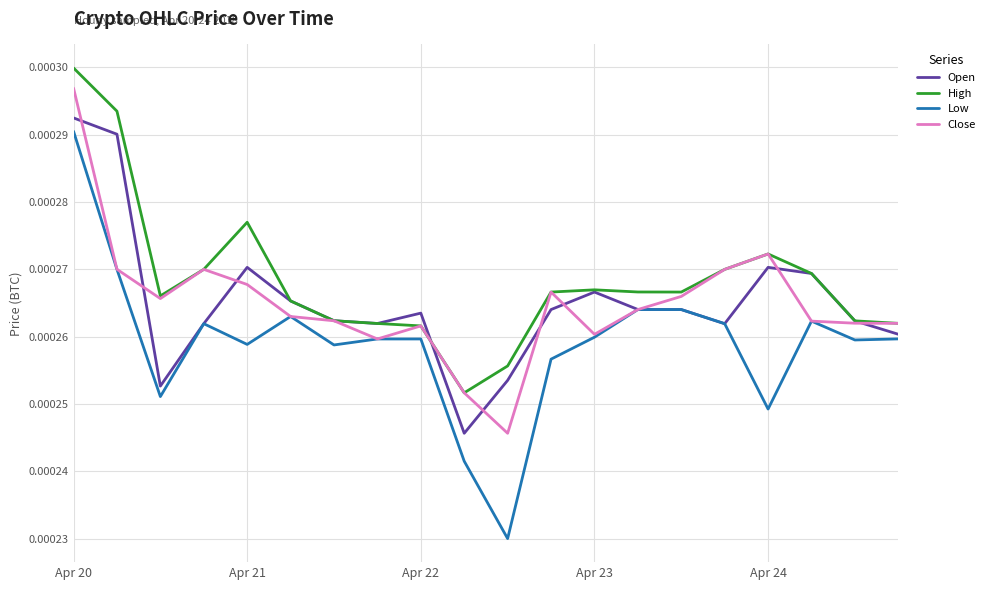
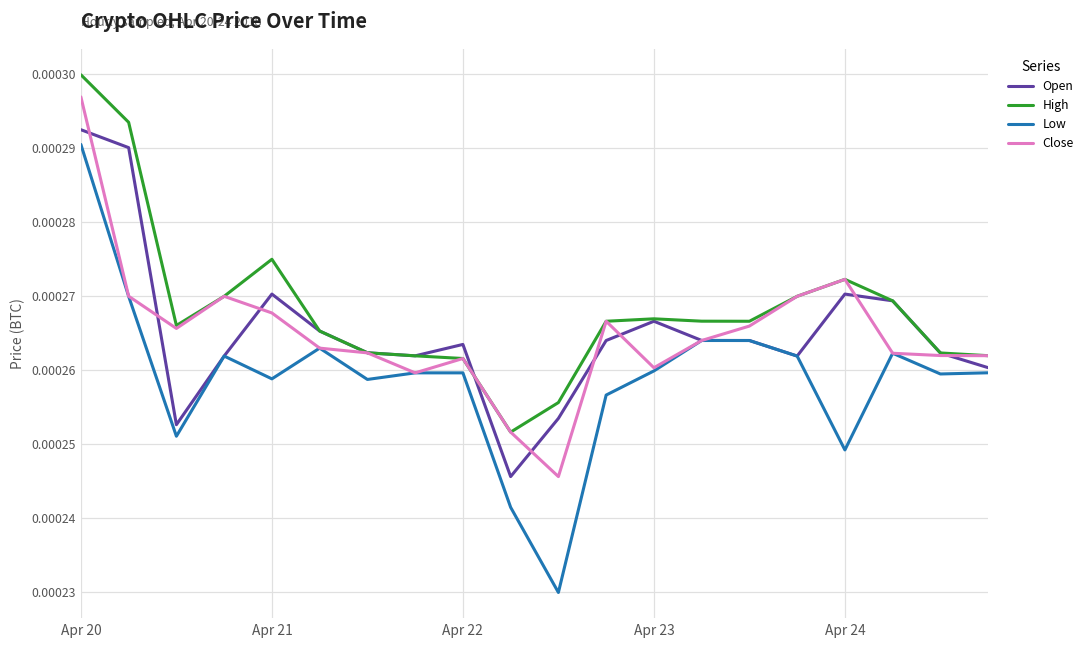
High, Apr 21: 0.000277 -> 0.000275
